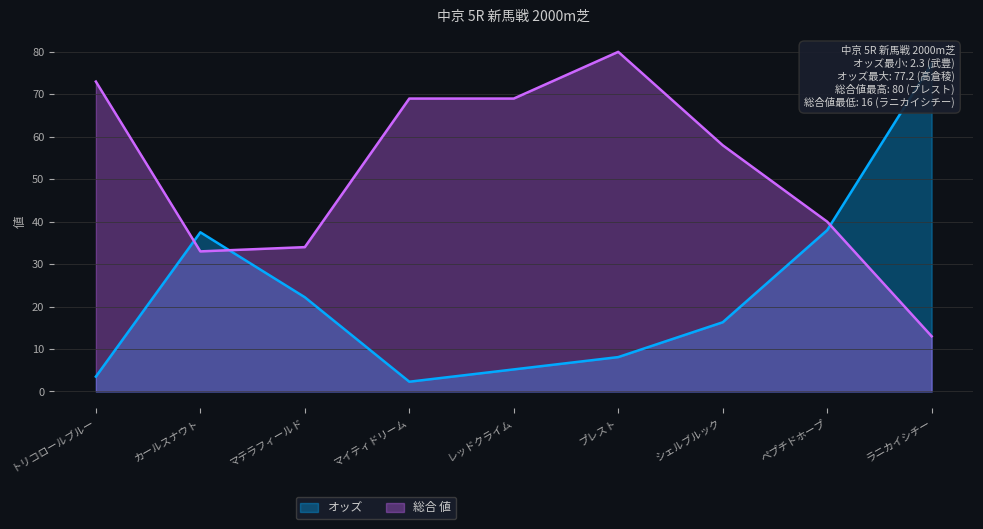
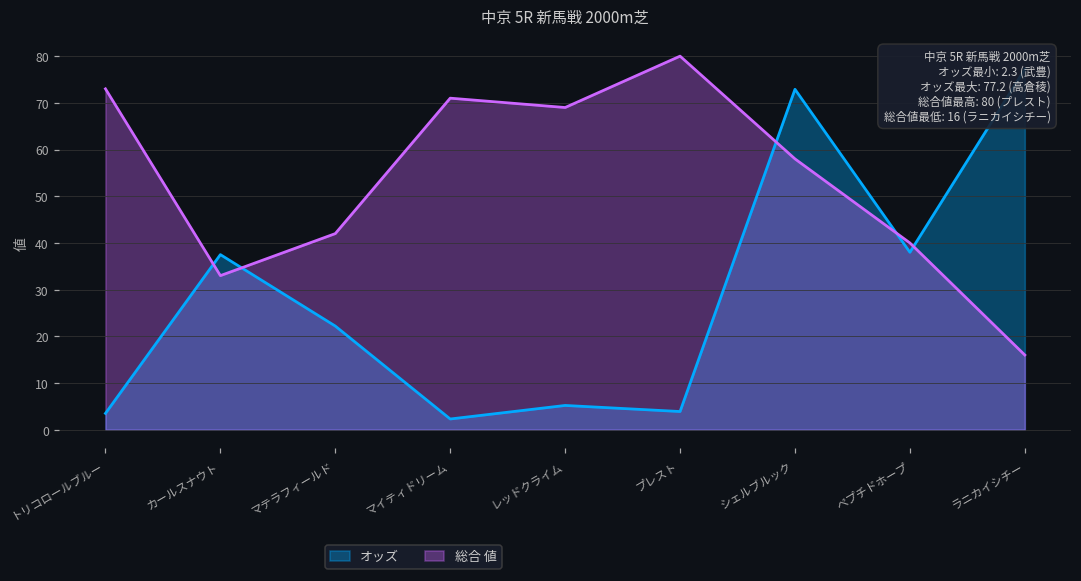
総合 値, マテラフィールド: 34 -> 42
総合 値, マイティドリーム: 69 -> 71
オッズ, プレスト: 8 -> 4
オッズ, シェルブルック: 16 -> 73
総合 値, ラニカイシチー: 13 -> 16
